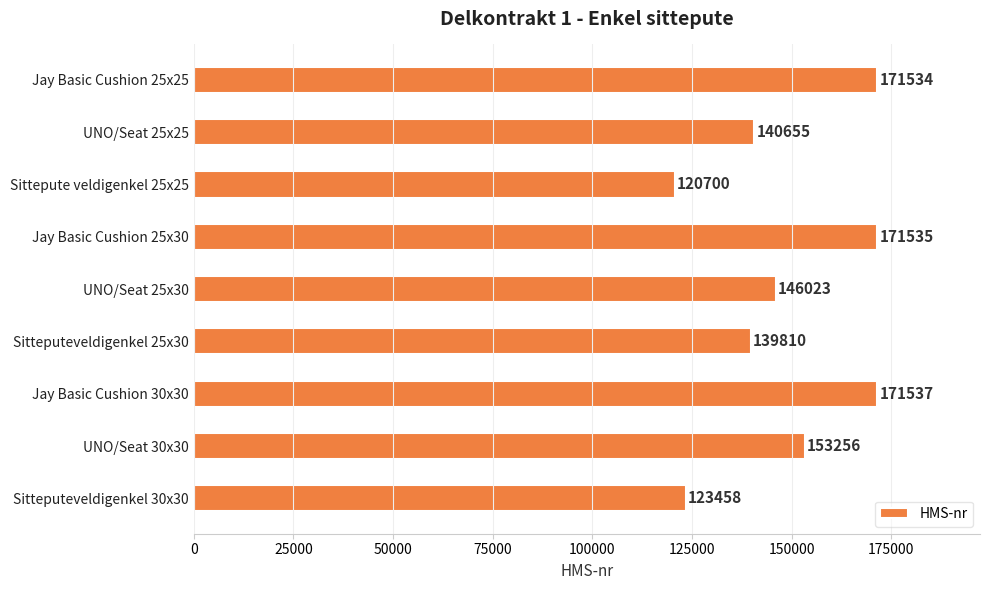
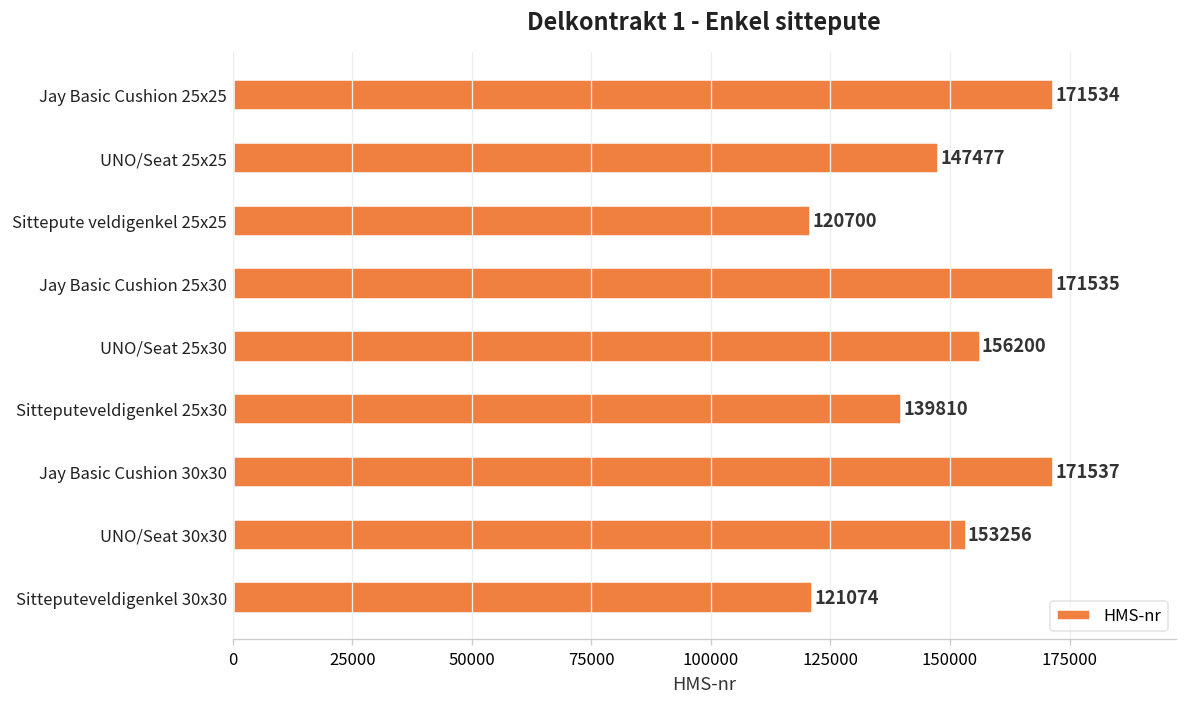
UNO/Seat 25x25: 140655 -> 147477
UNO/Seat 25x30: 146023 -> 156200
Sitteputeveldigenkel 30x30: 123458 -> 121074
